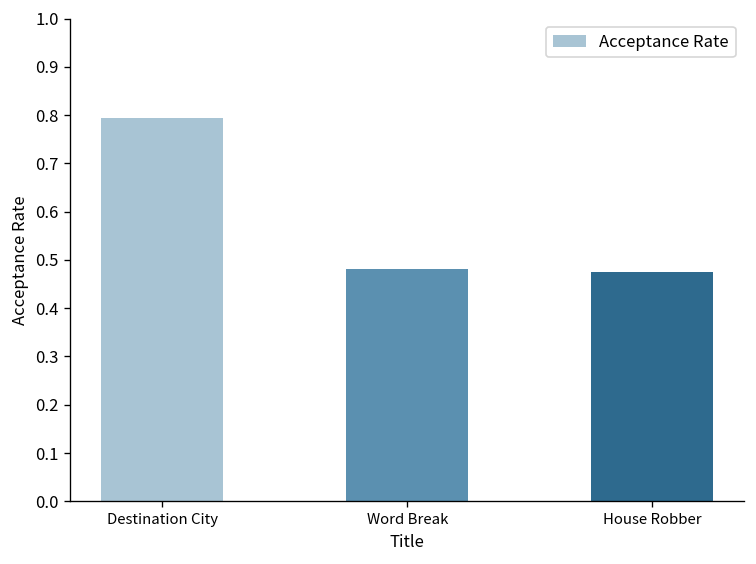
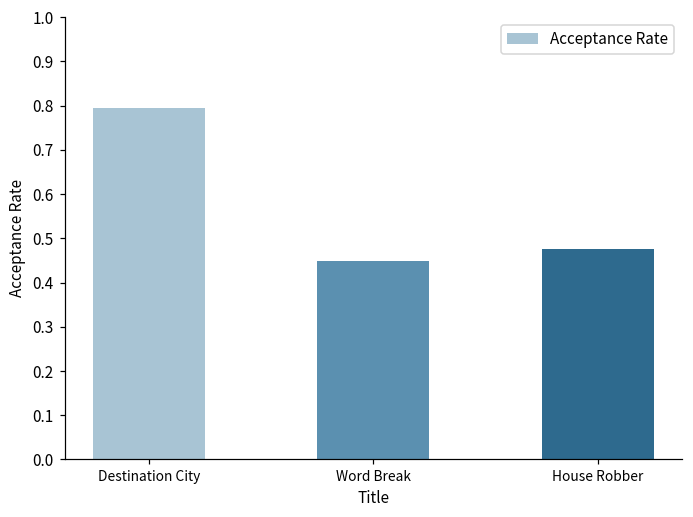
Word Break: 0.48 -> 0.45
